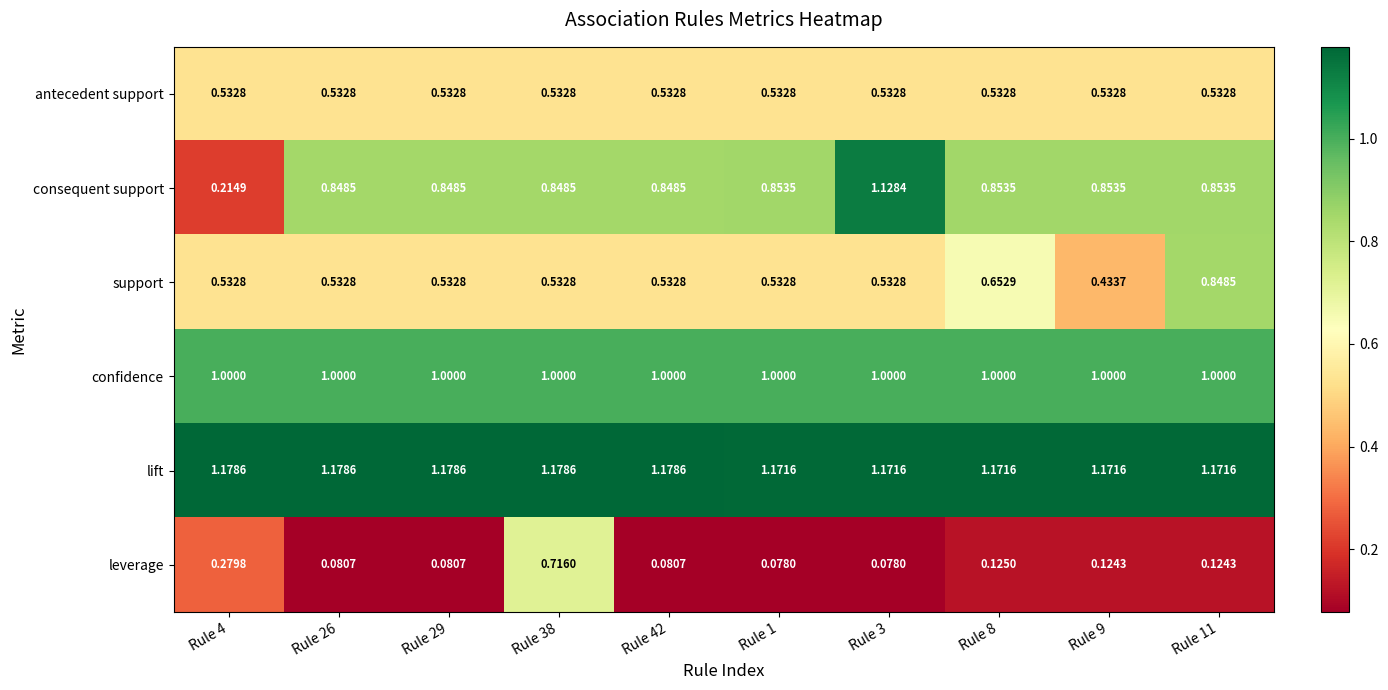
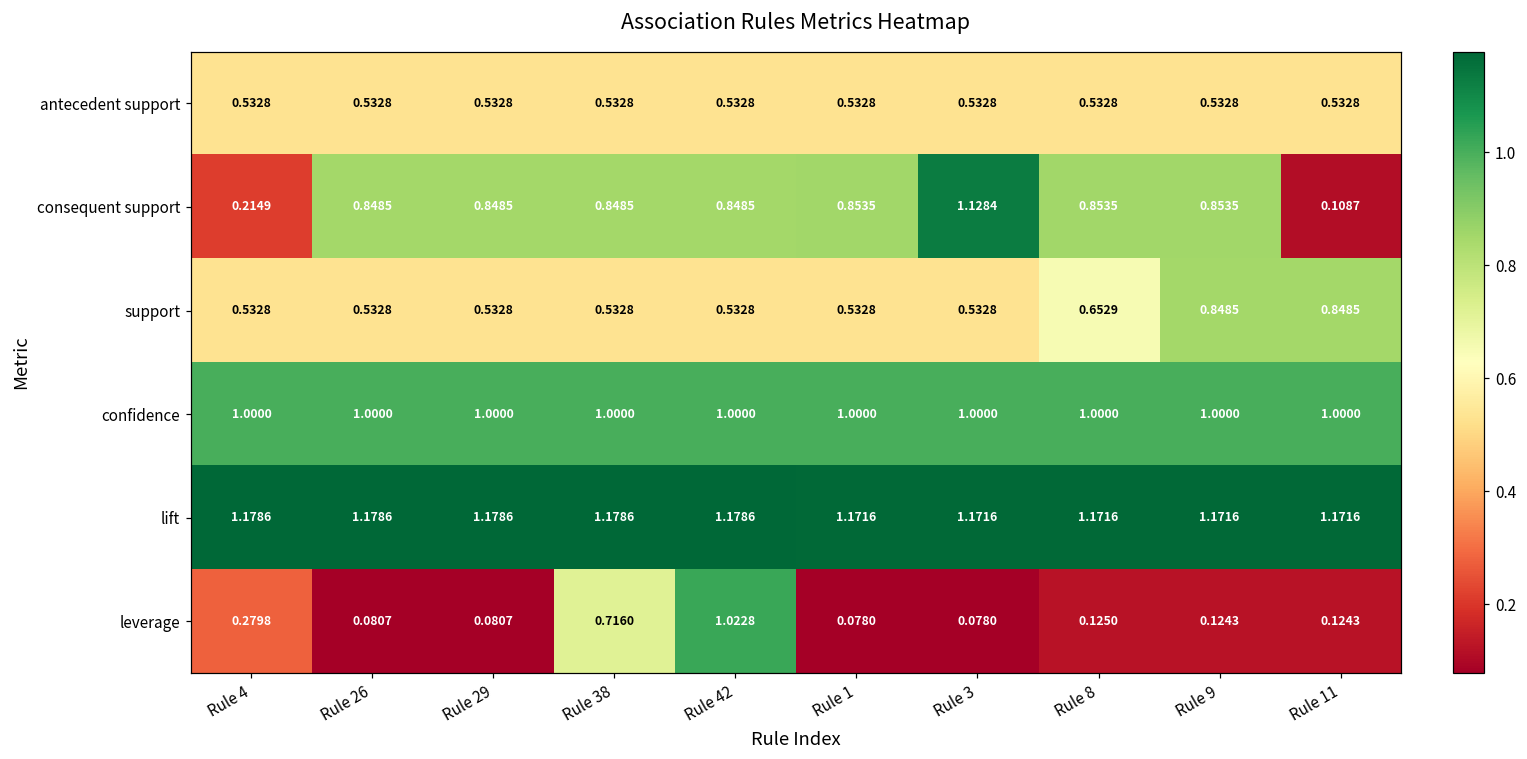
consequent support, Rule 11: 0.8535 -> 0.1087
support, Rule 9: 0.4337 -> 0.8485
leverage, Rule 42: 0.0807 -> 1.0228
